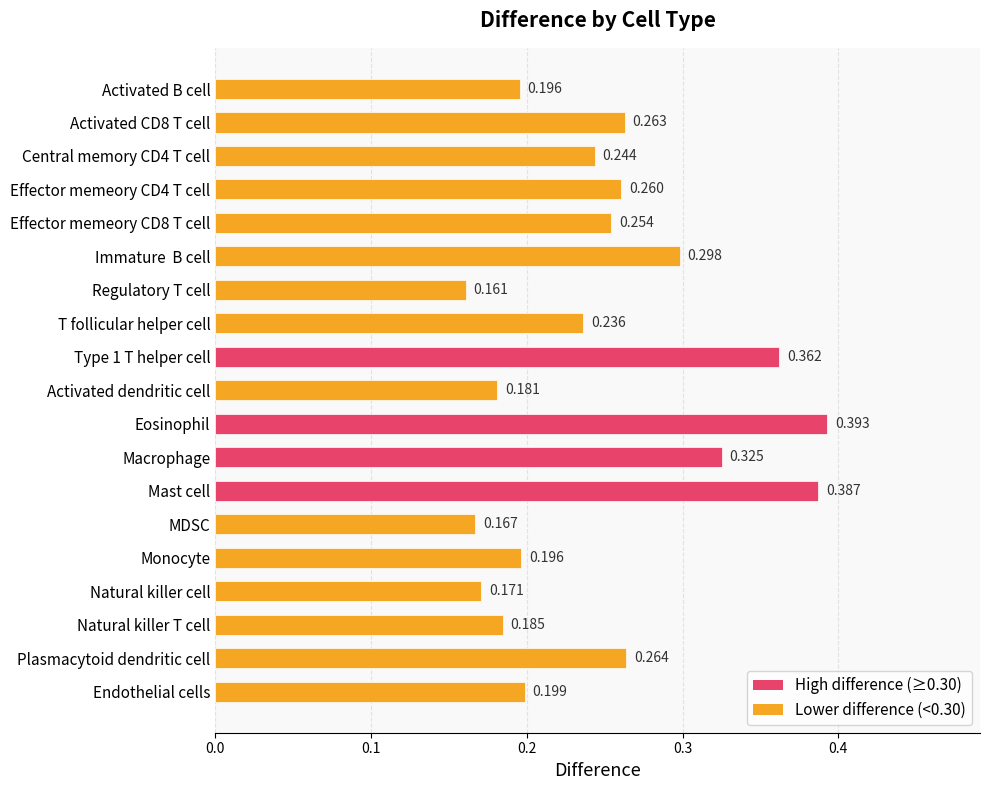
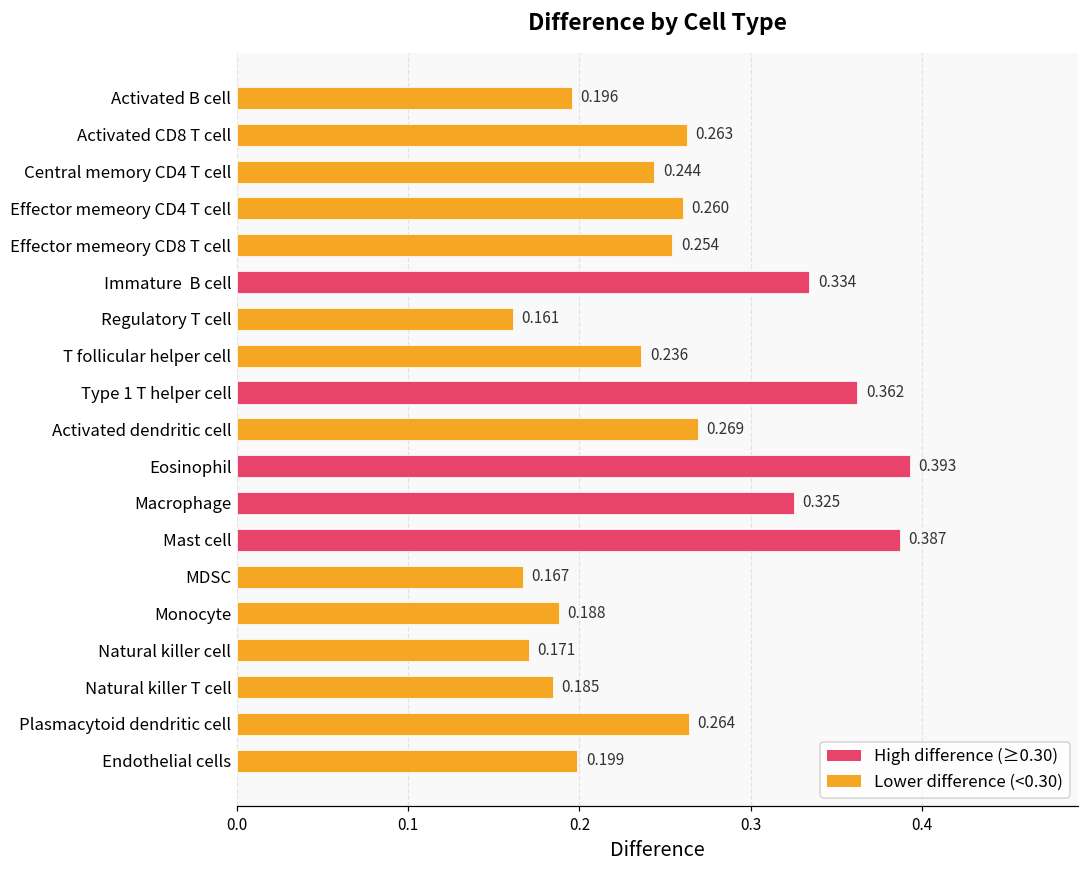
Immature B cell: 0.298 -> 0.334
Activated dendritic cell: 0.181 -> 0.269
Monocyte: 0.196 -> 0.188
